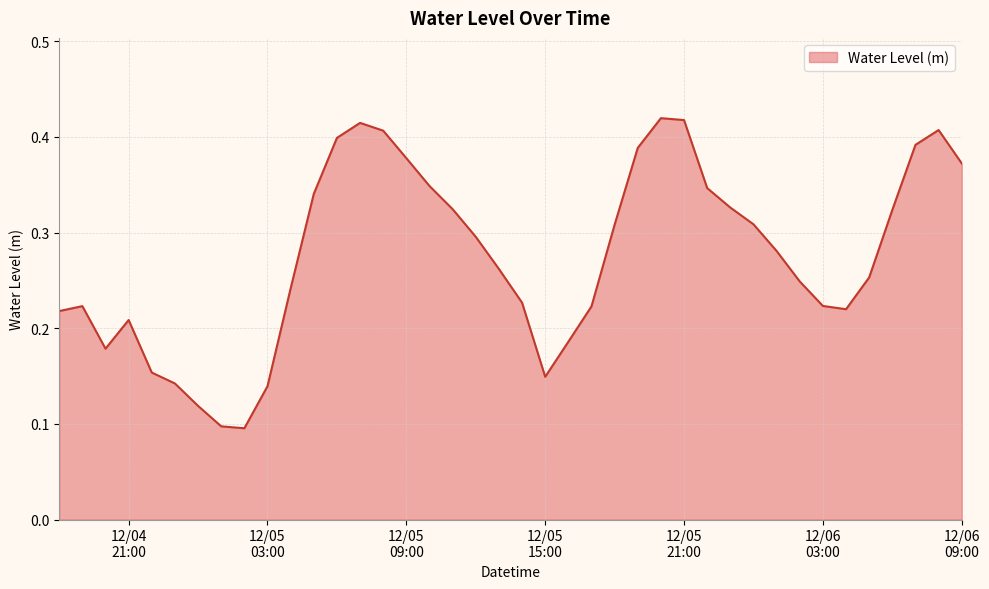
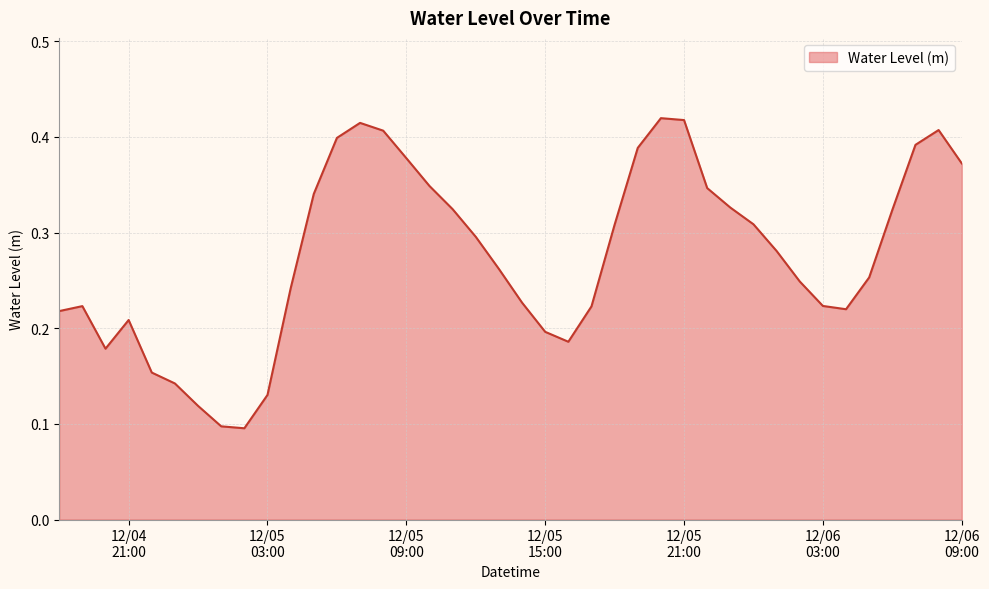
12/05 03:00: 0.14 -> 0.13
12/05 15:00: 0.15 -> 0.20
